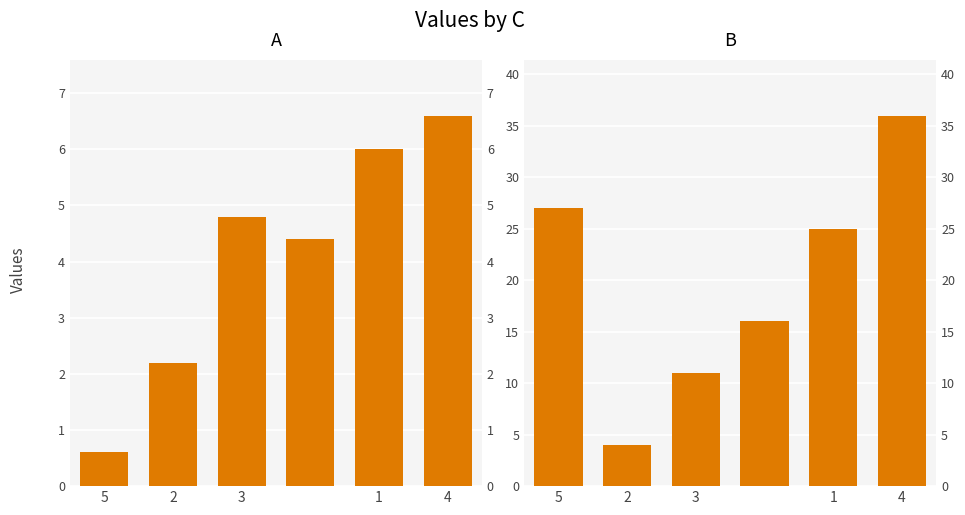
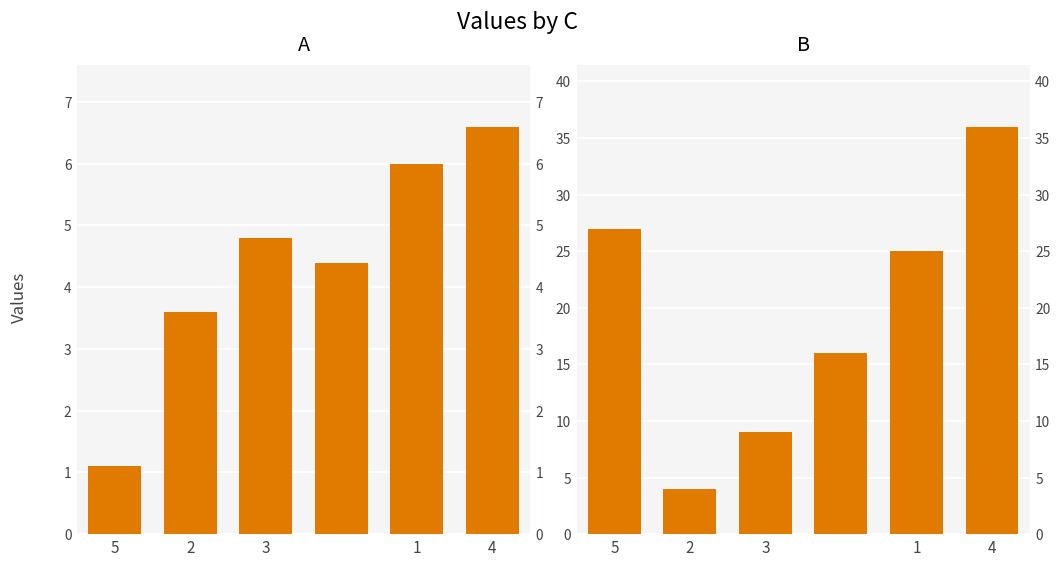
A, 5: 0.6 -> 1.1
A, 2: 2.2 -> 3.6
B, 3: 11 -> 9
